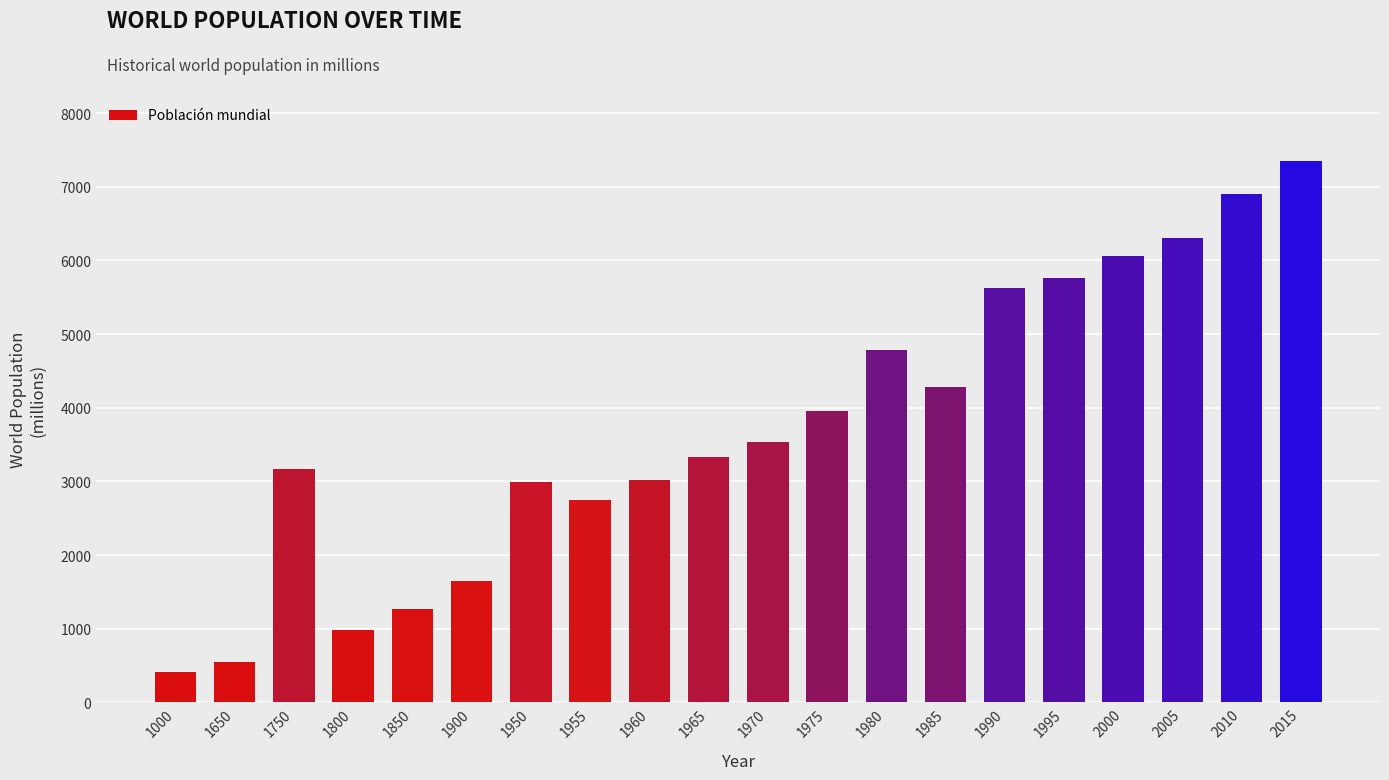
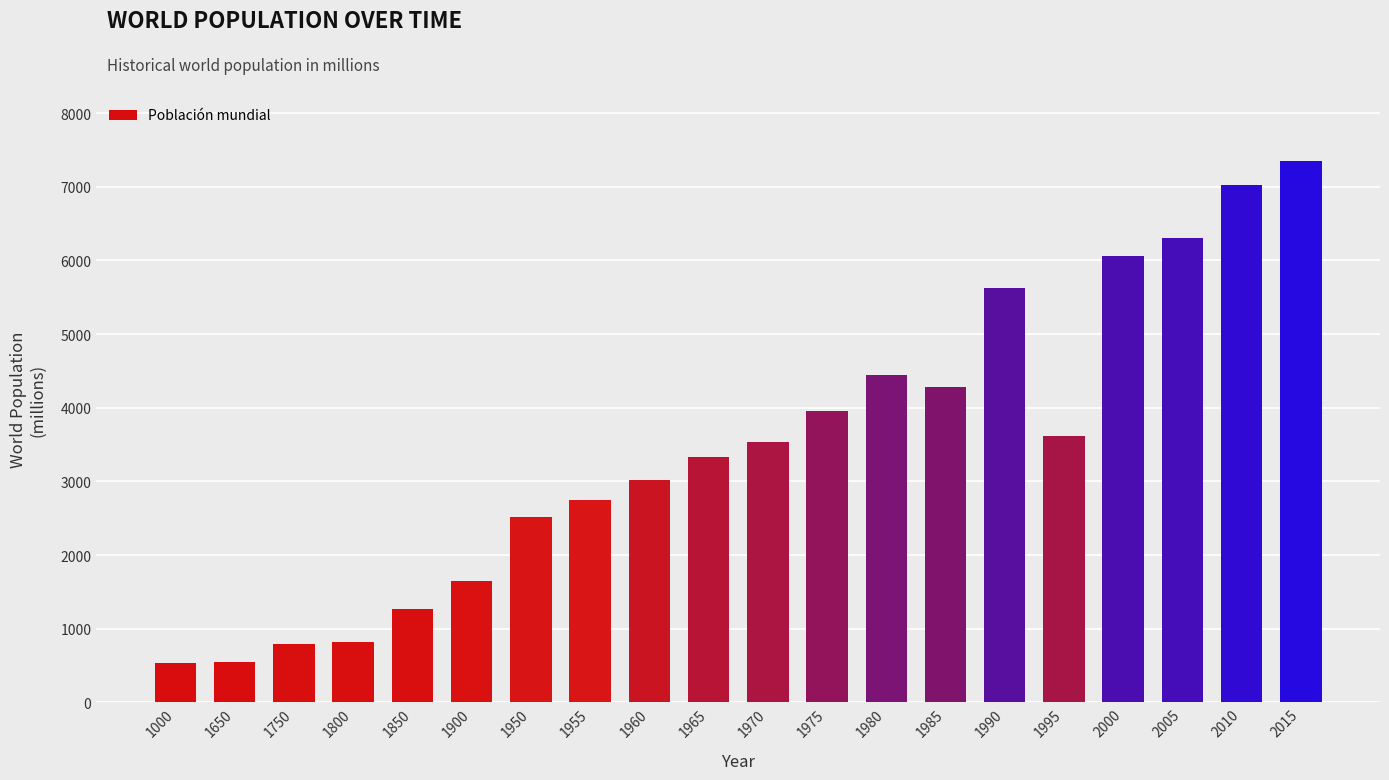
1000: 400 -> 500
1750: 3200 -> 800
1800: 1000 -> 800
1950: 3000 -> 2500
1980: 4800 -> 4400
1995: 5800 -> 3600
2010: 6900 -> 7000
